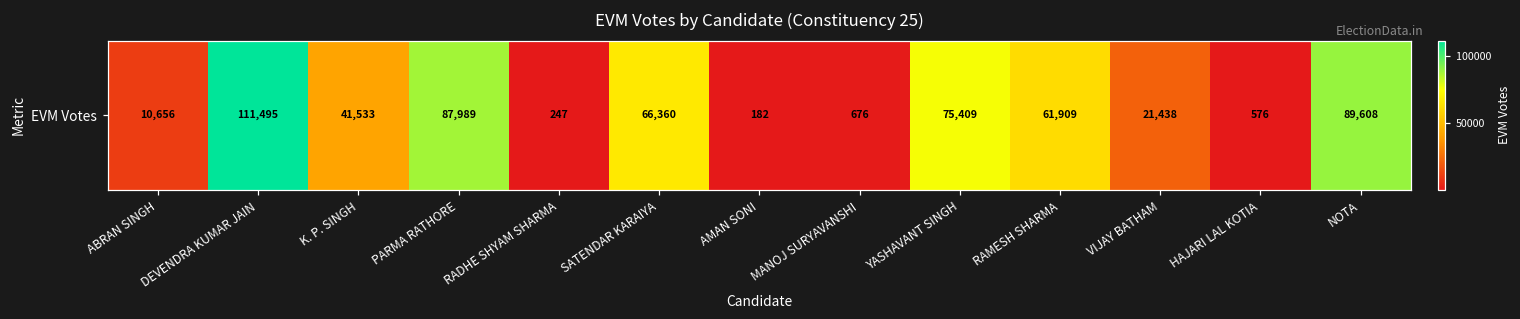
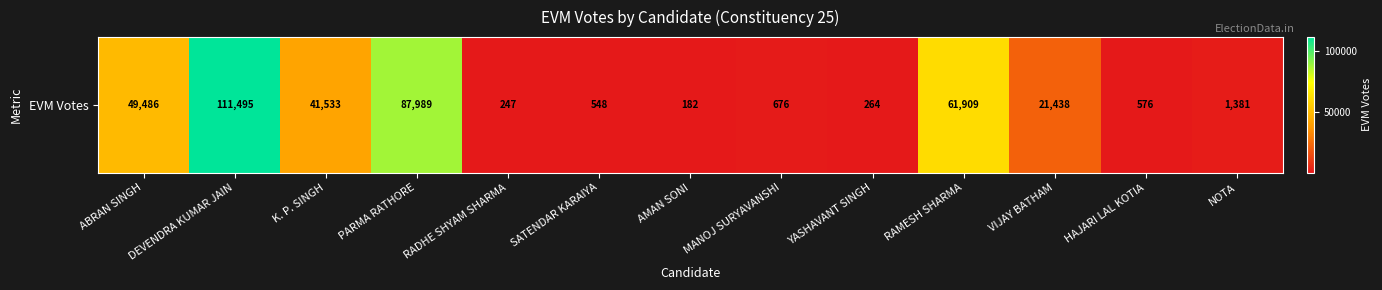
EVM Votes, ABRAN SINGH: 10,656 -> 49,486
EVM Votes, SATENDAR KARAIYA: 66,360 -> 548
EVM Votes, YASHAVANT SINGH: 75,409 -> 264
EVM Votes, NOTA: 89,608 -> 1,381
